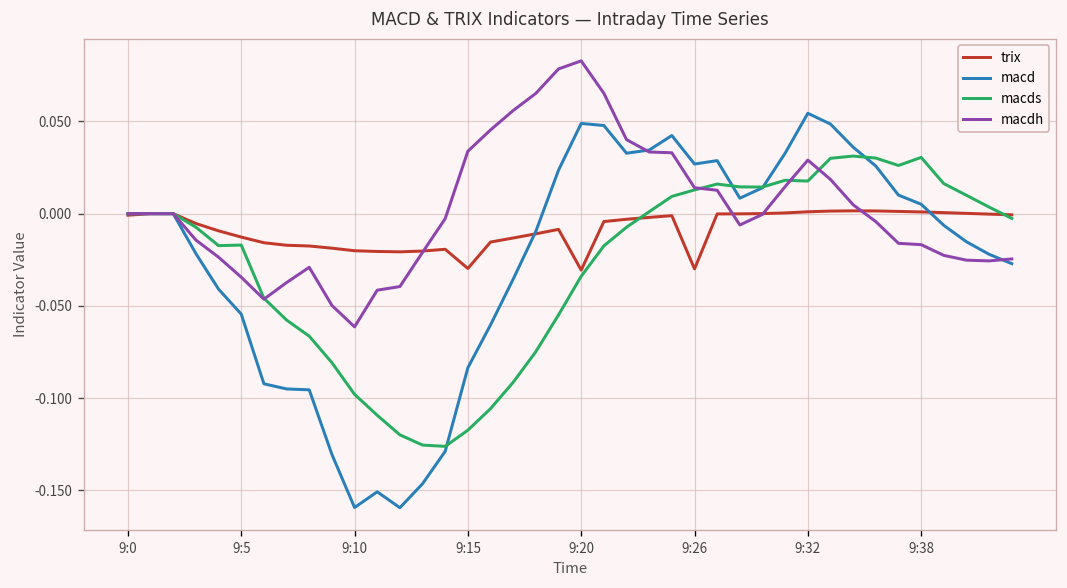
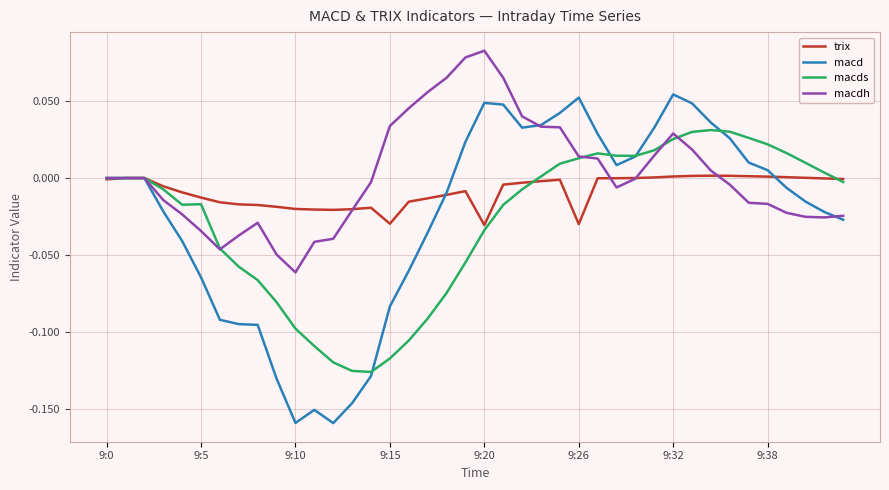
macd, 9:5: -0.054 -> -0.065
macd, 9:26: 0.027 -> 0.052
macds, 9:32: 0.018 -> 0.025
macds, 9:38: 0.030 -> 0.022
